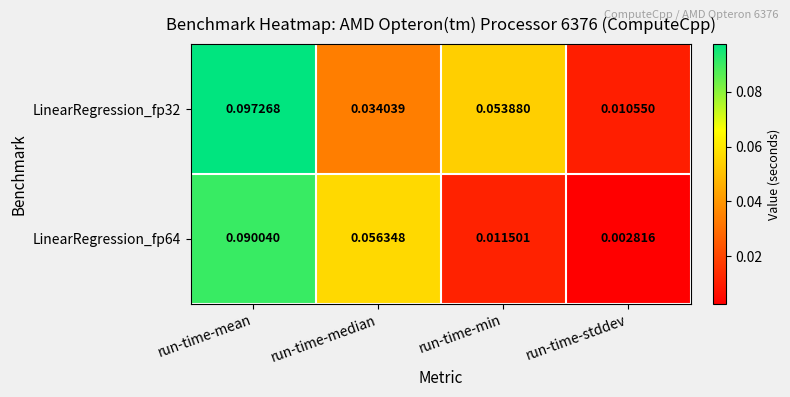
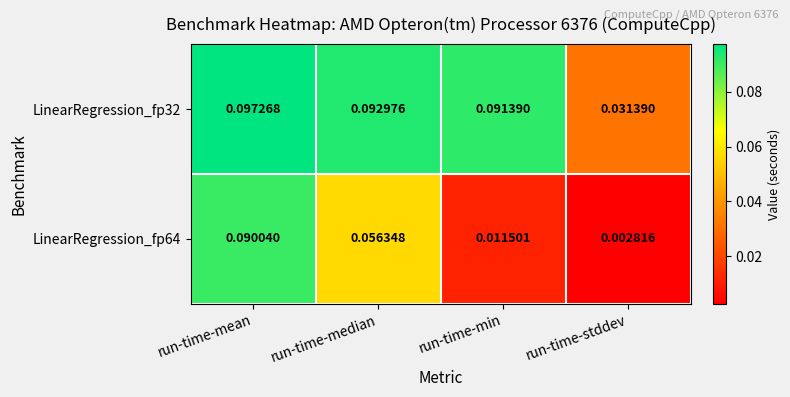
LinearRegression_fp32, run-time-median: 0.034039 -> 0.092976
LinearRegression_fp32, run-time-min: 0.053880 -> 0.091390
LinearRegression_fp32, run-time-stddev: 0.010550 -> 0.031390
